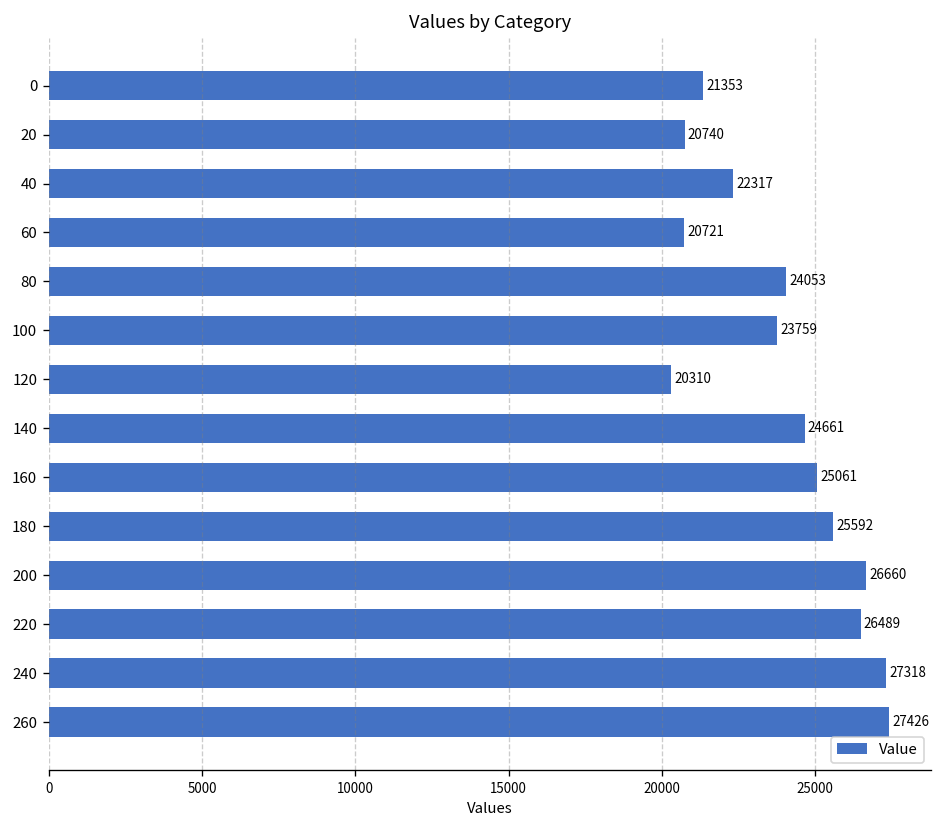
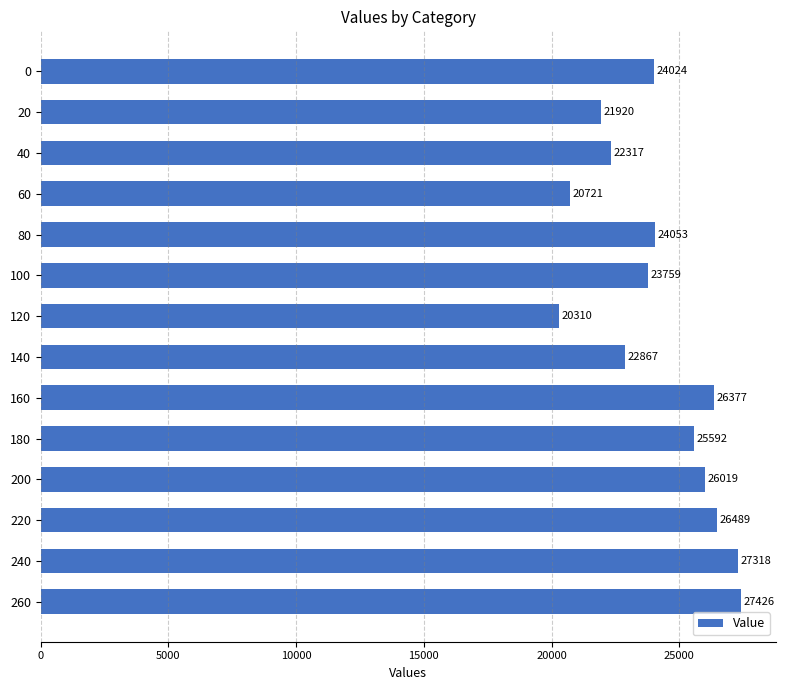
0: 21353 -> 24024
20: 20740 -> 21920
140: 24661 -> 22867
160: 25061 -> 26377
200: 26660 -> 26019
